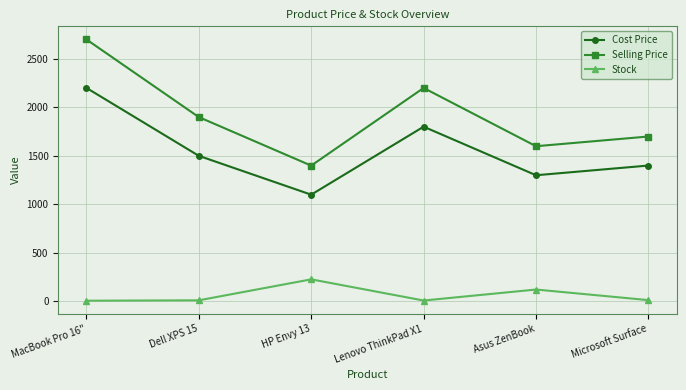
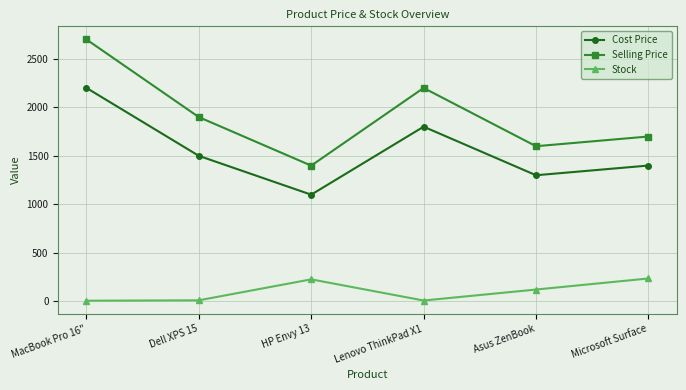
Stock, Microsoft Surface: 0 -> 200
